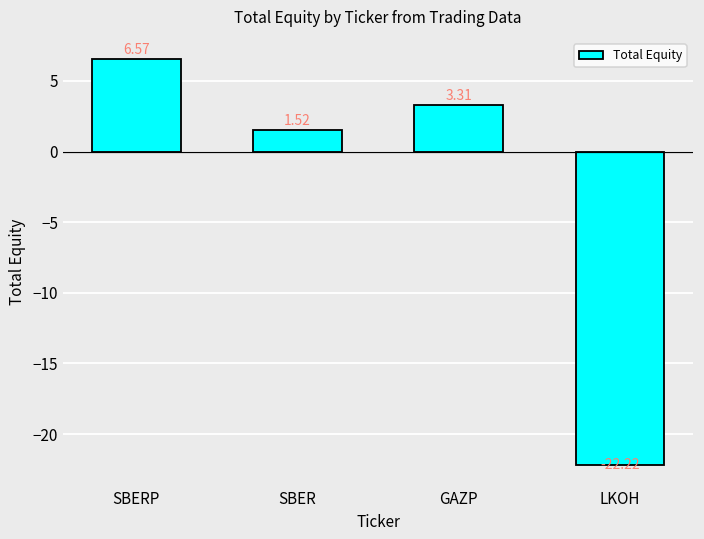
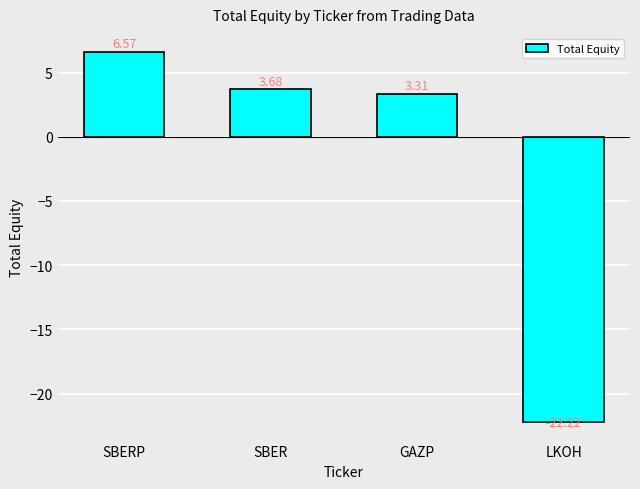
SBER: 1.52 -> 3.68
